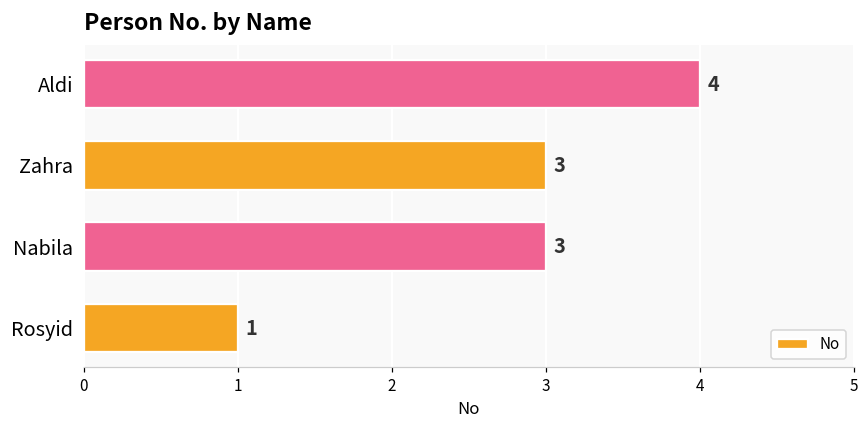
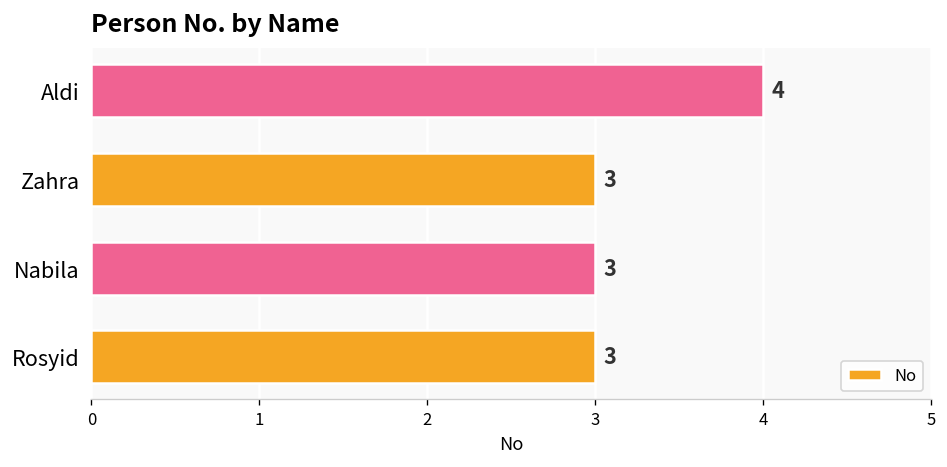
Rosyid: 1 -> 3
